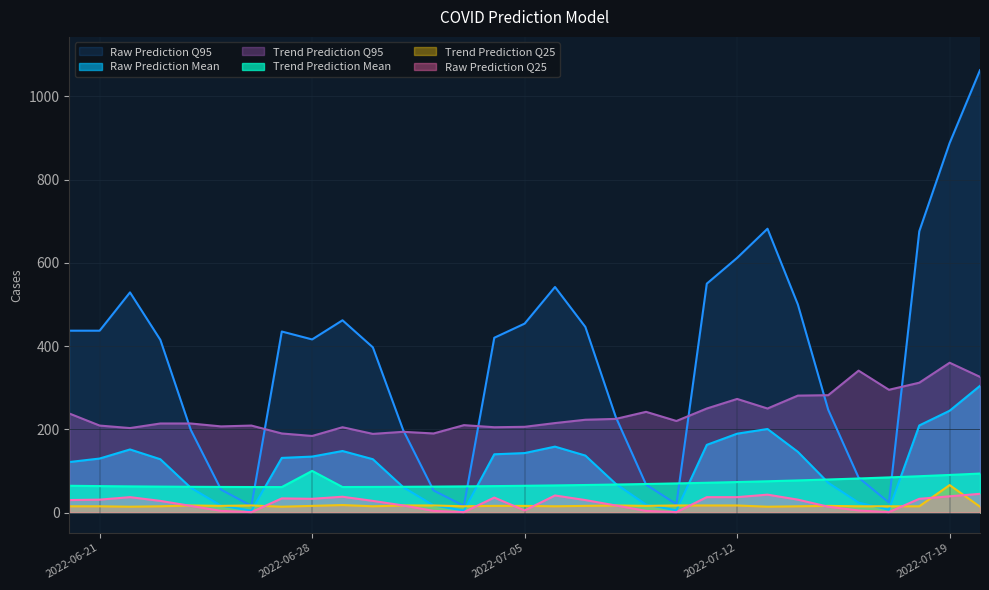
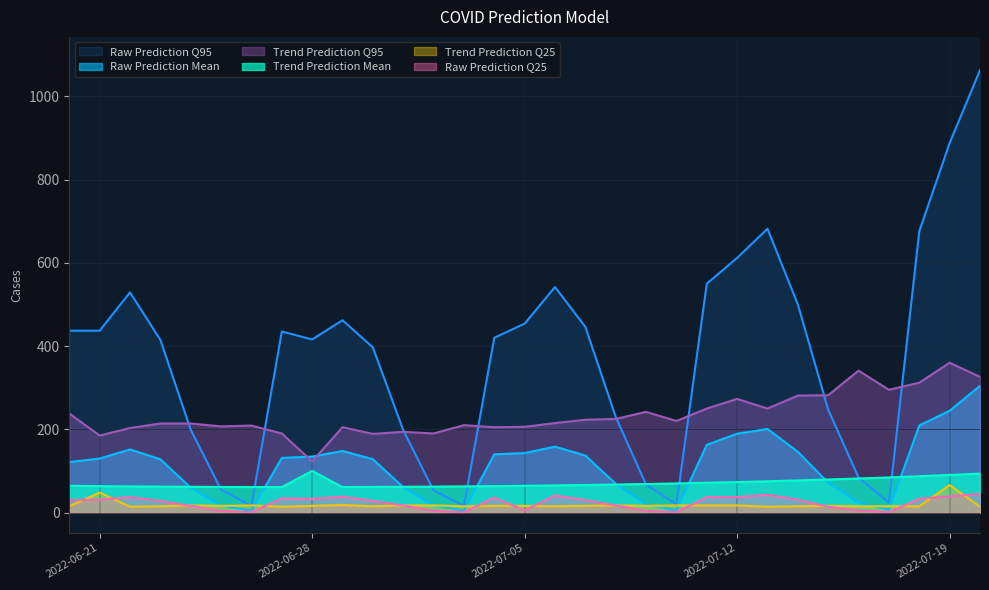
Trend Prediction Q95, 2022-06-21: 210 -> 190
Trend Prediction Q25, 2022-06-21: 20 -> 50
Trend Prediction Q95, 2022-06-28: 180 -> 120
